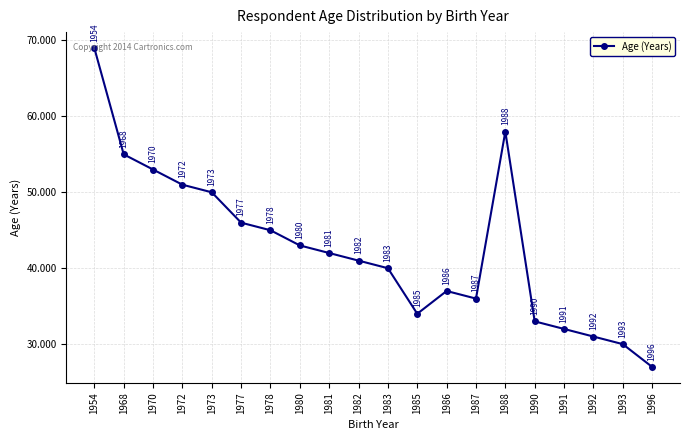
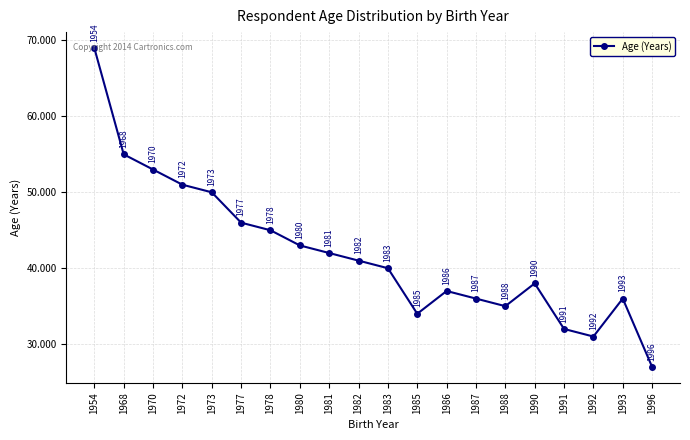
1988: 58 -> 35
1990: 33 -> 38
1993: 30 -> 36
